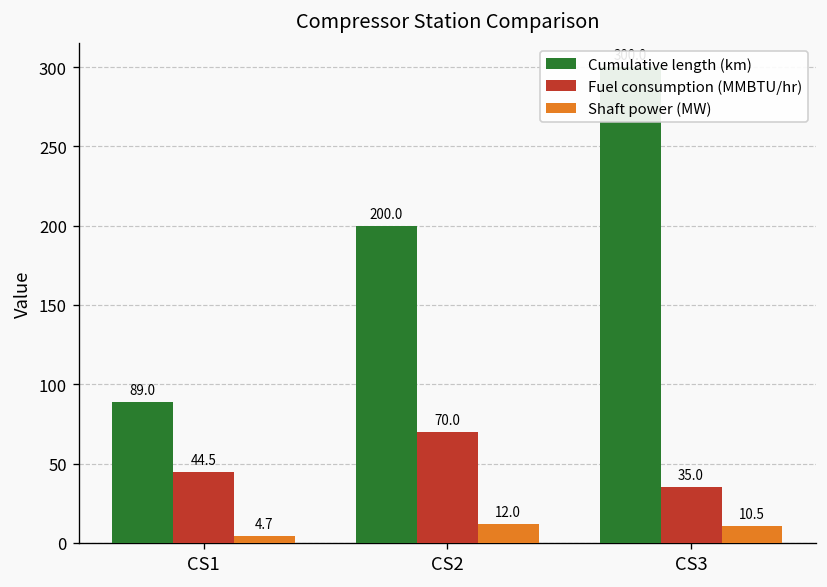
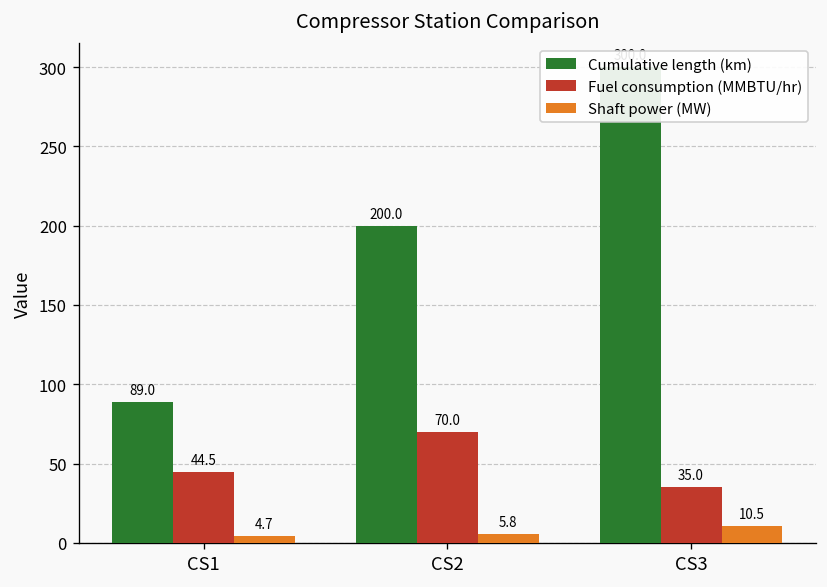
Shaft power (MW), CS2: 12.0 -> 5.8
